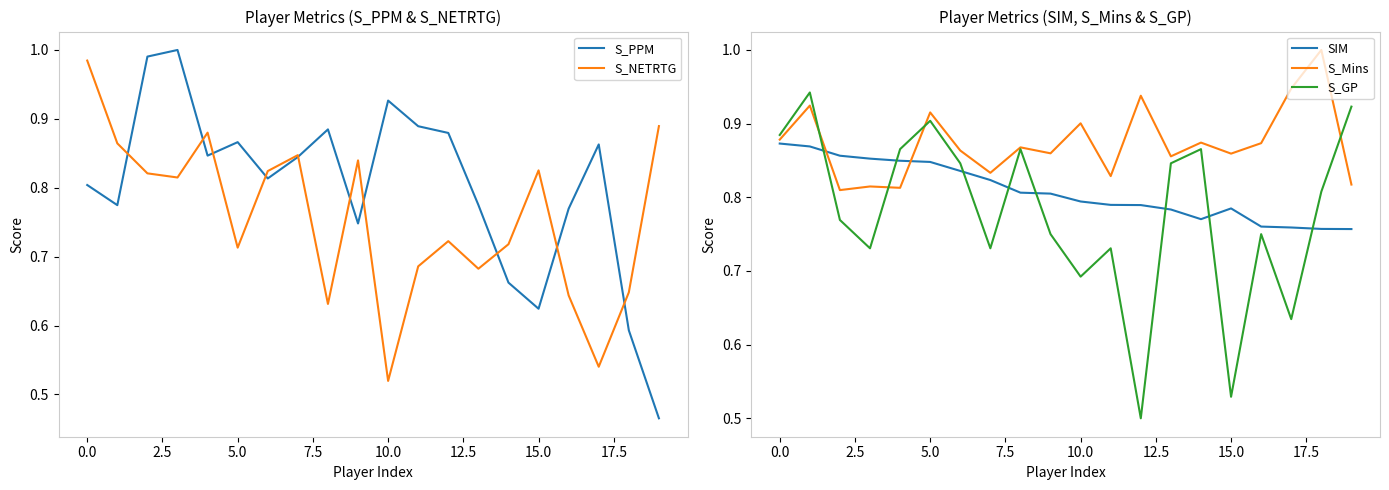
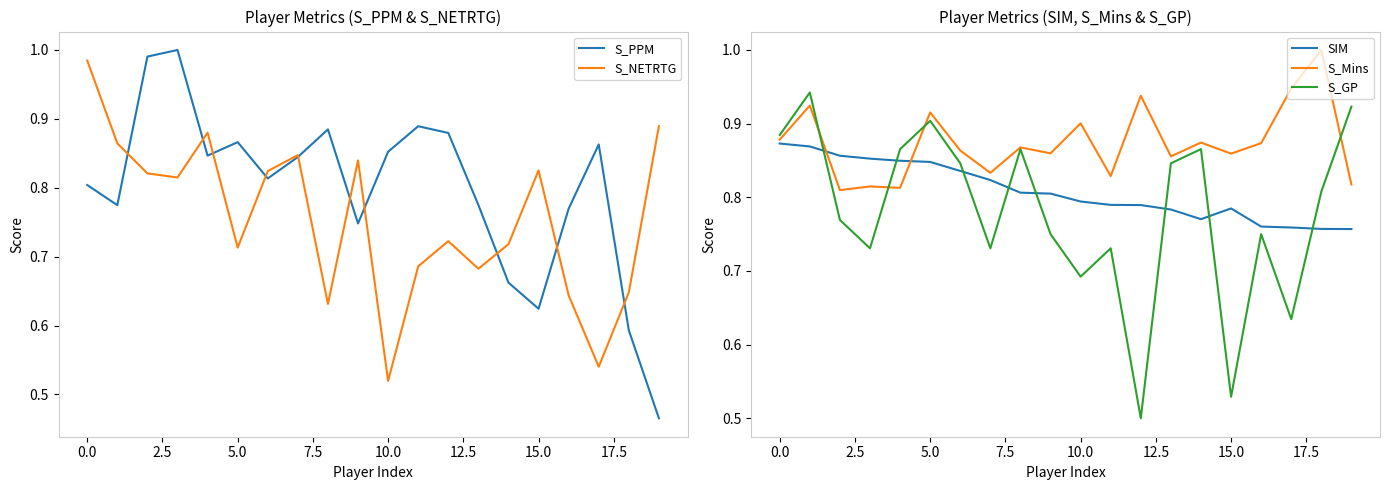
Player Metrics (S_PPM & S_NETRTG), S_PPM, 10.0: 0.93 -> 0.85
